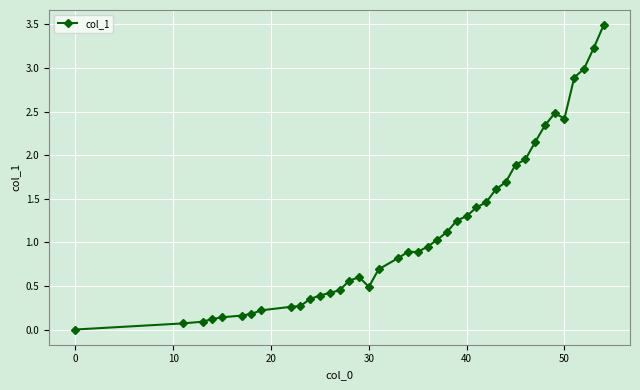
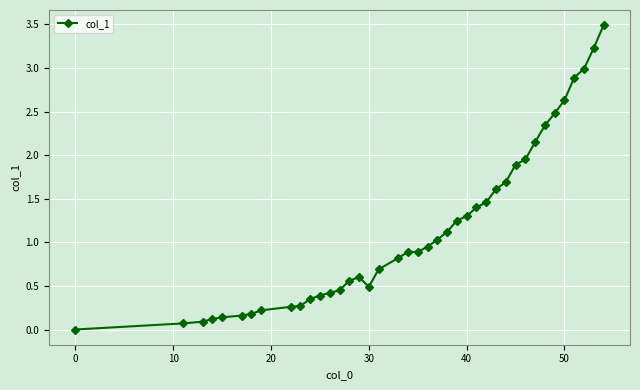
50: 2.4 -> 2.6
